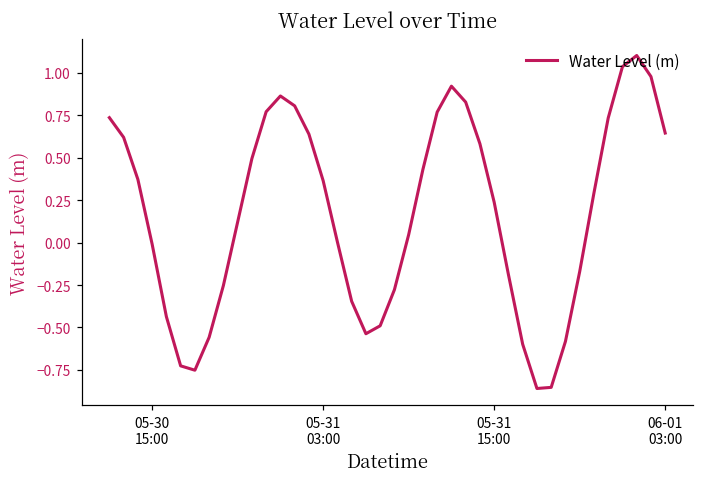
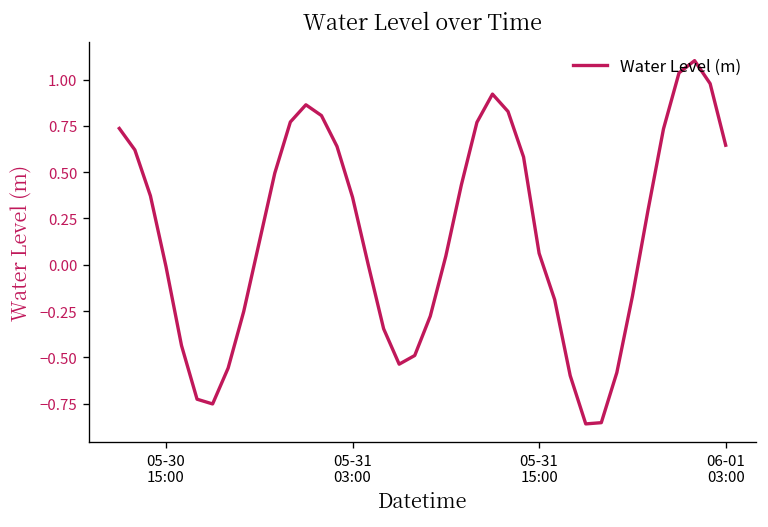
05-31 15:00: 0.24 -> 0.06
